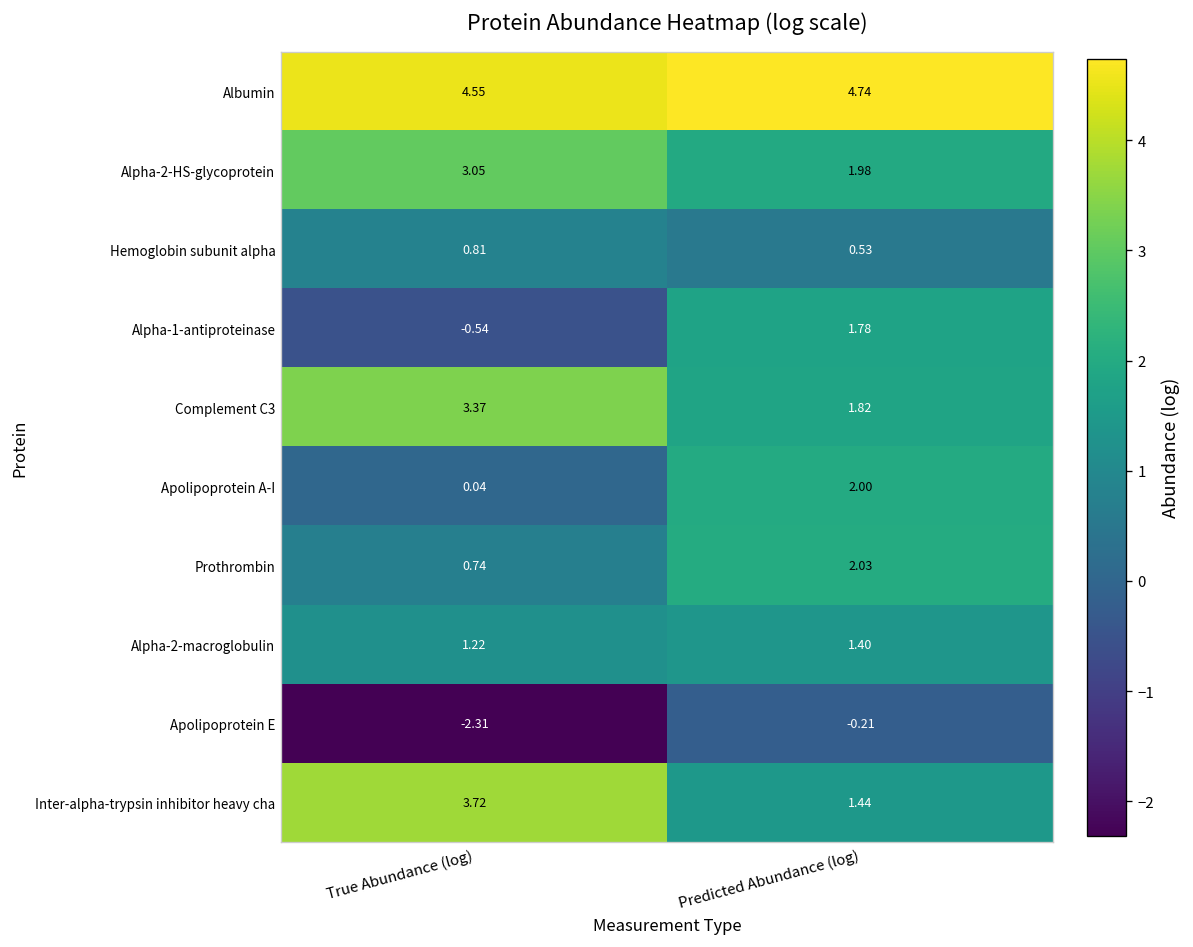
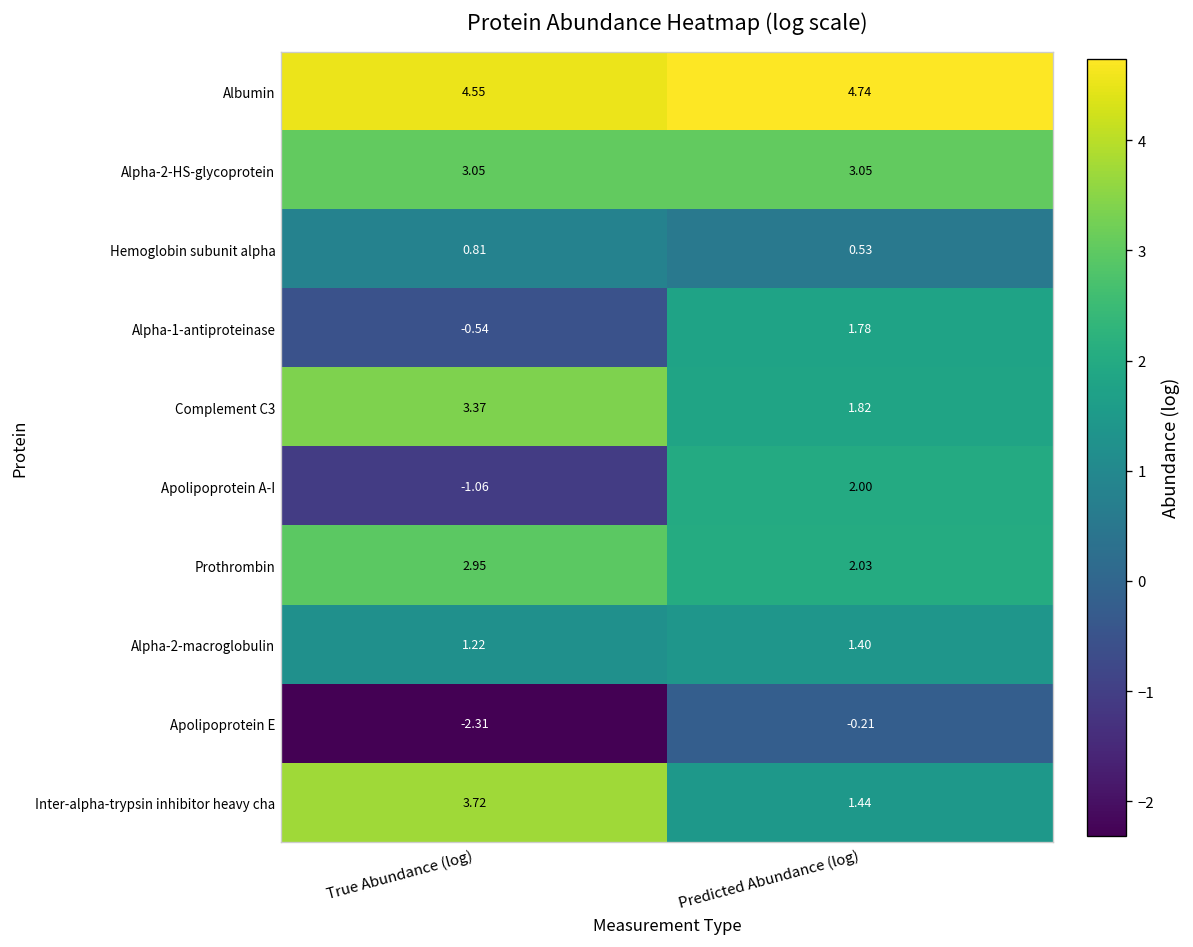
Alpha-2-HS-glycoprotein, Predicted Abundance (log): 1.98 -> 3.05
Apolipoprotein A-I, True Abundance (log): 0.04 -> -1.06
Prothrombin, True Abundance (log): 0.74 -> 2.95
